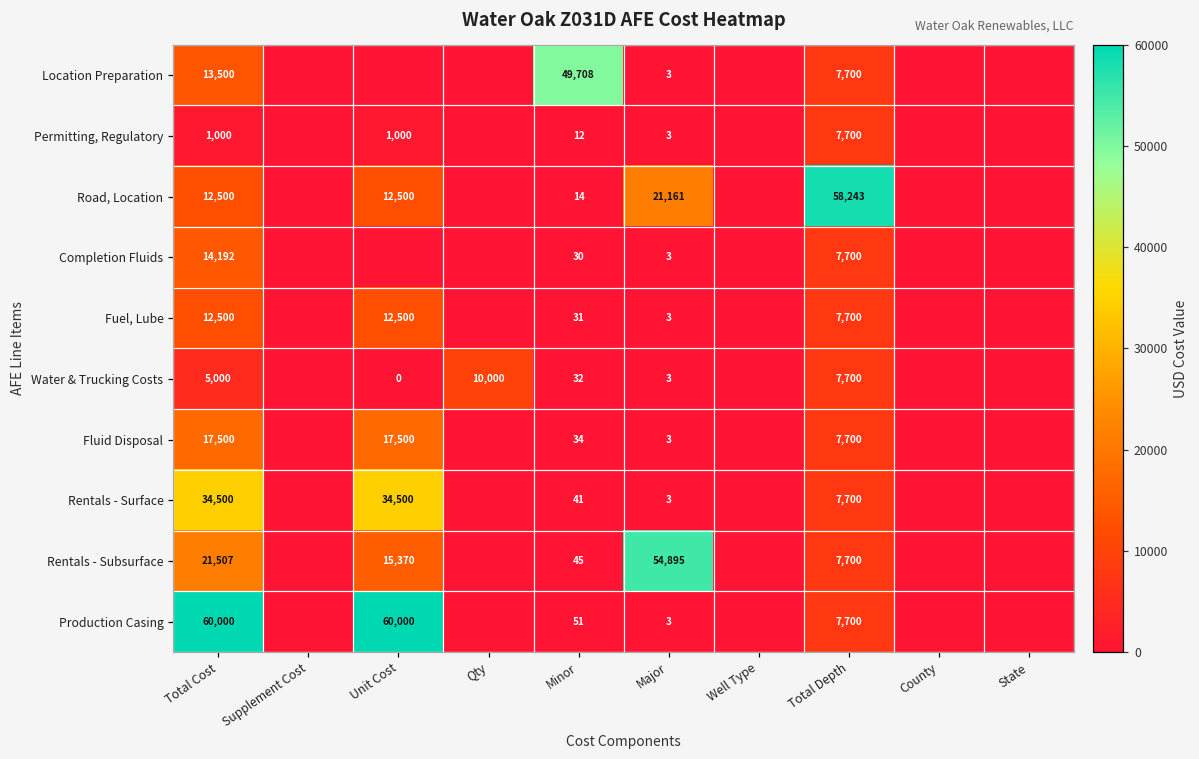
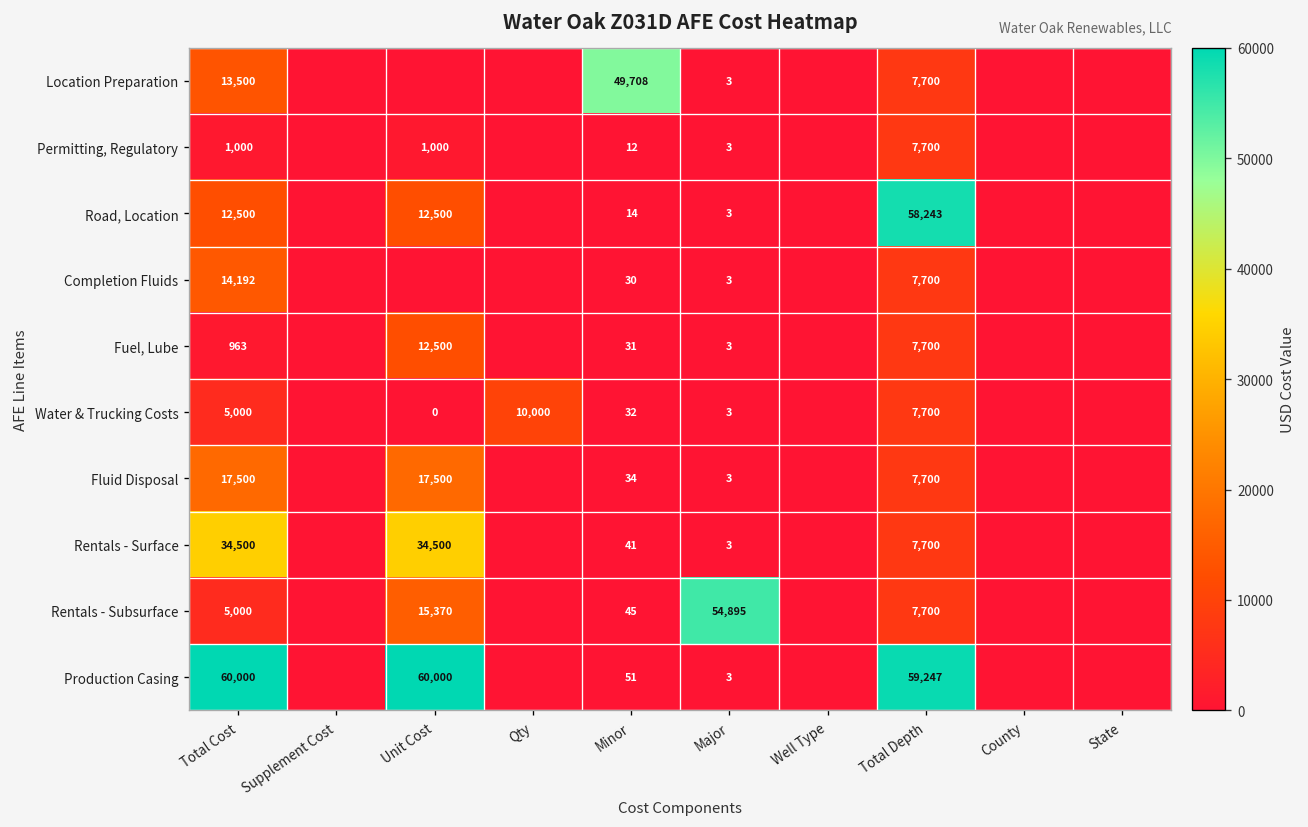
Road, Location, Major: 21,161 -> 3
Fuel, Lube, Total Cost: 12,500 -> 963
Rentals - Subsurface, Total Cost: 21,507 -> 5,000
Production Casing, Total Depth: 7,700 -> 59,247
